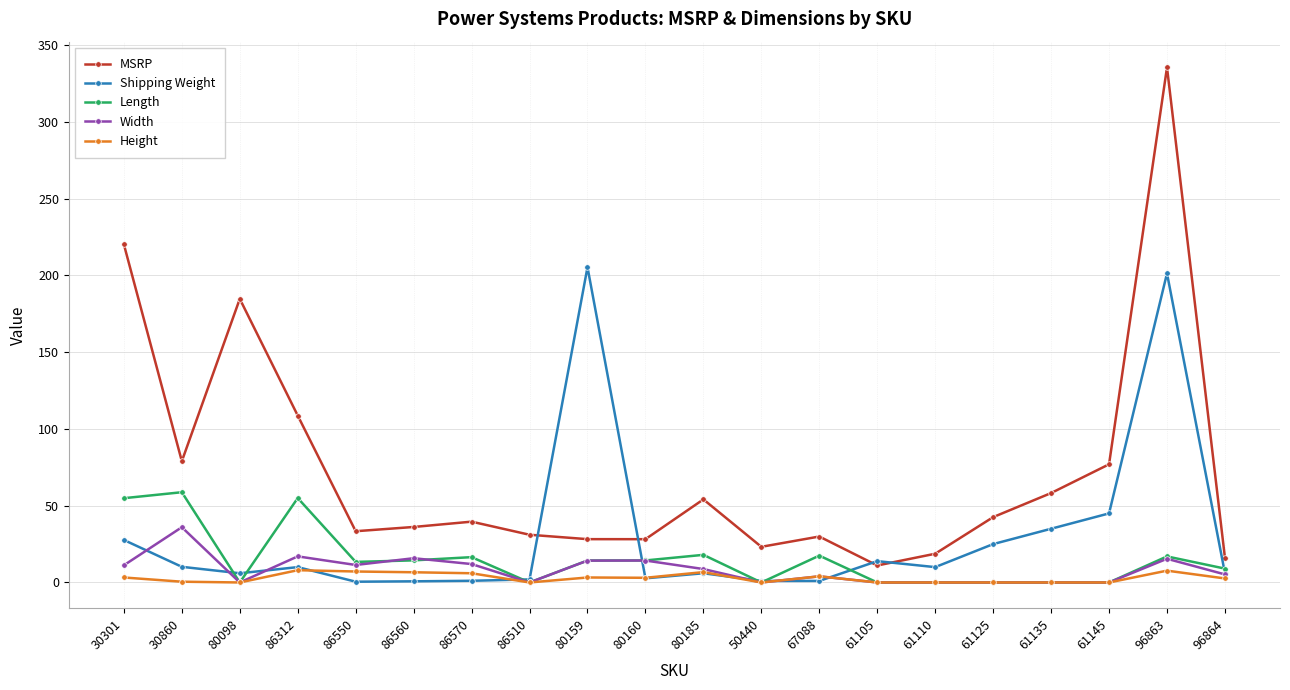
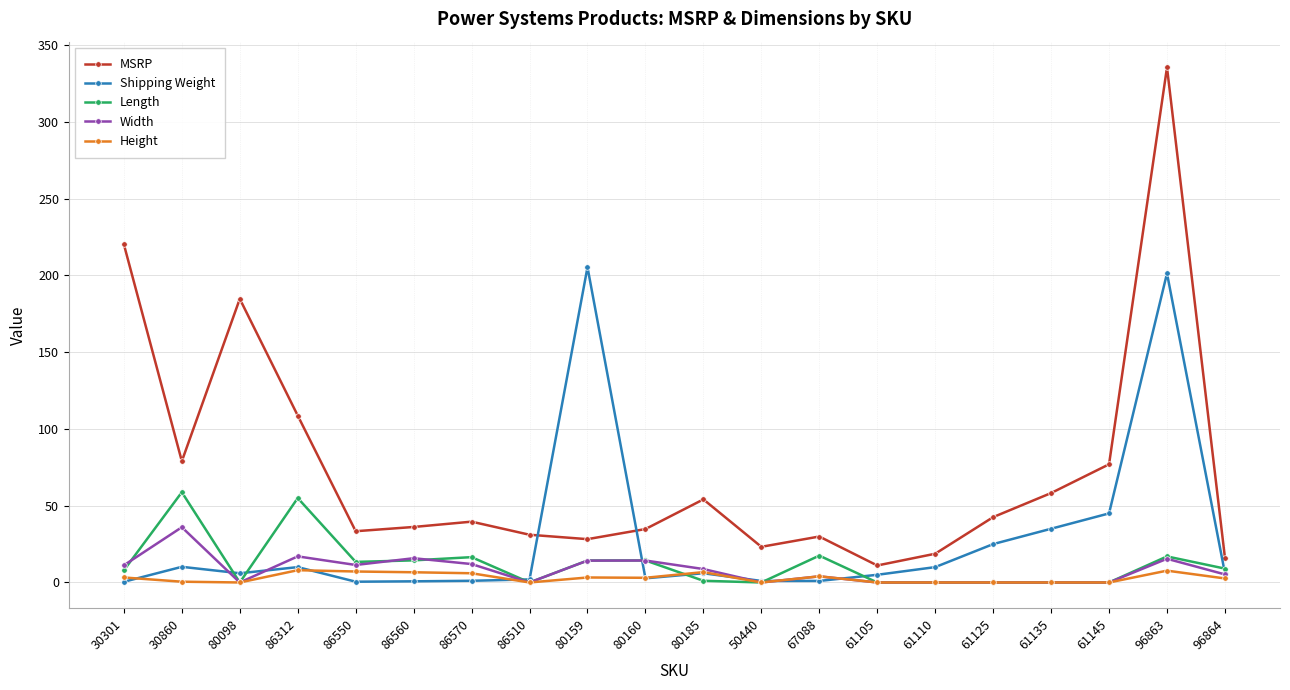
Shipping Weight, 30301: 28 -> 0
Length, 30301: 55 -> 8
MSRP, 80160: 28 -> 35
Length, 80185: 18 -> 1
Shipping Weight, 61105: 14 -> 5
